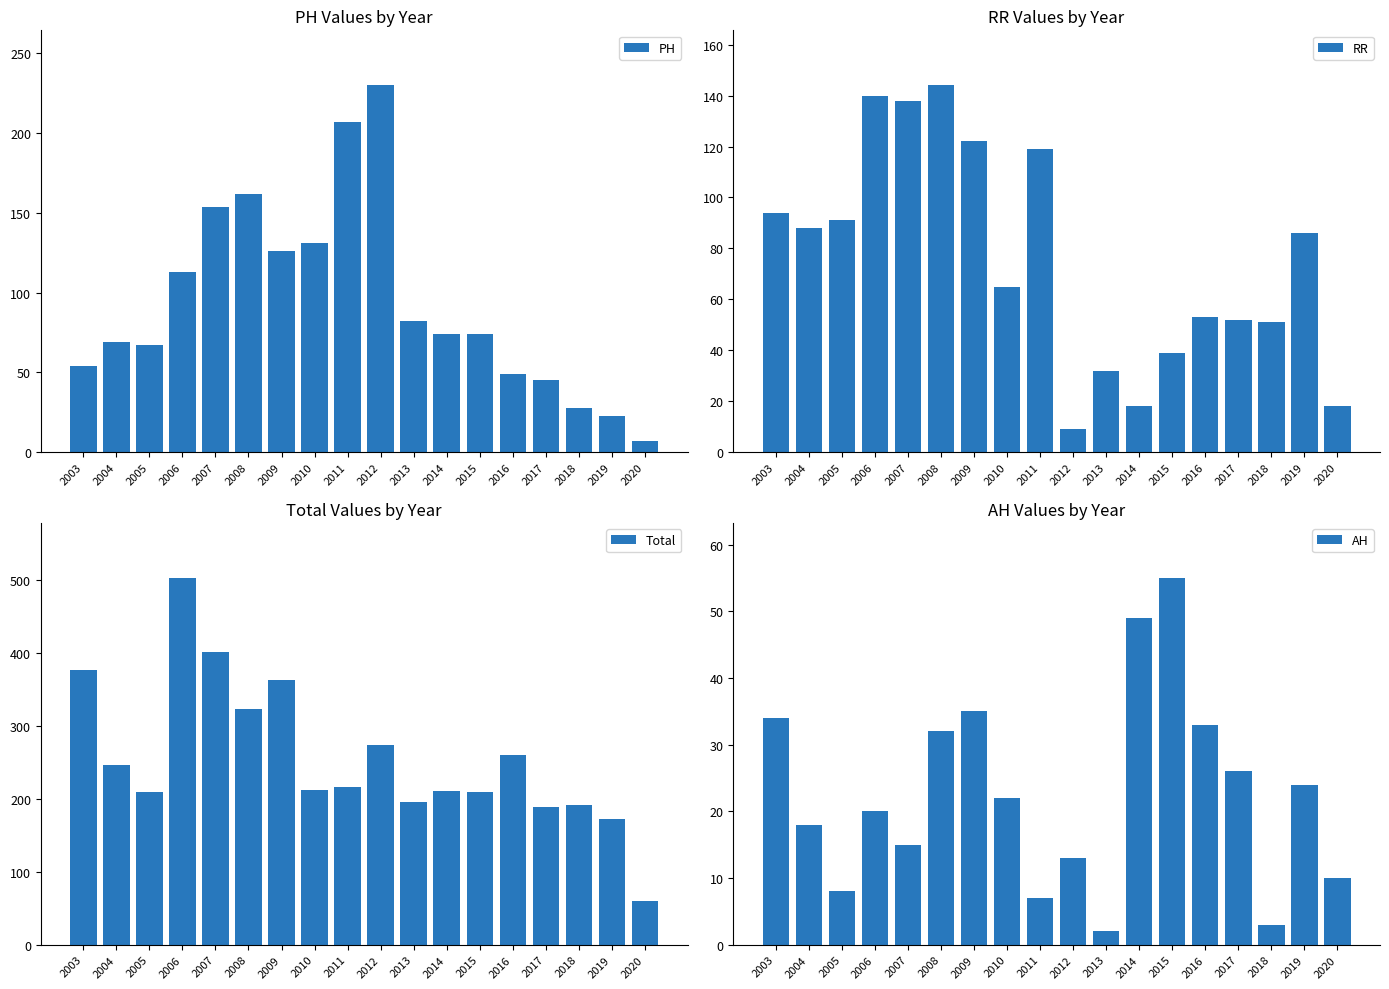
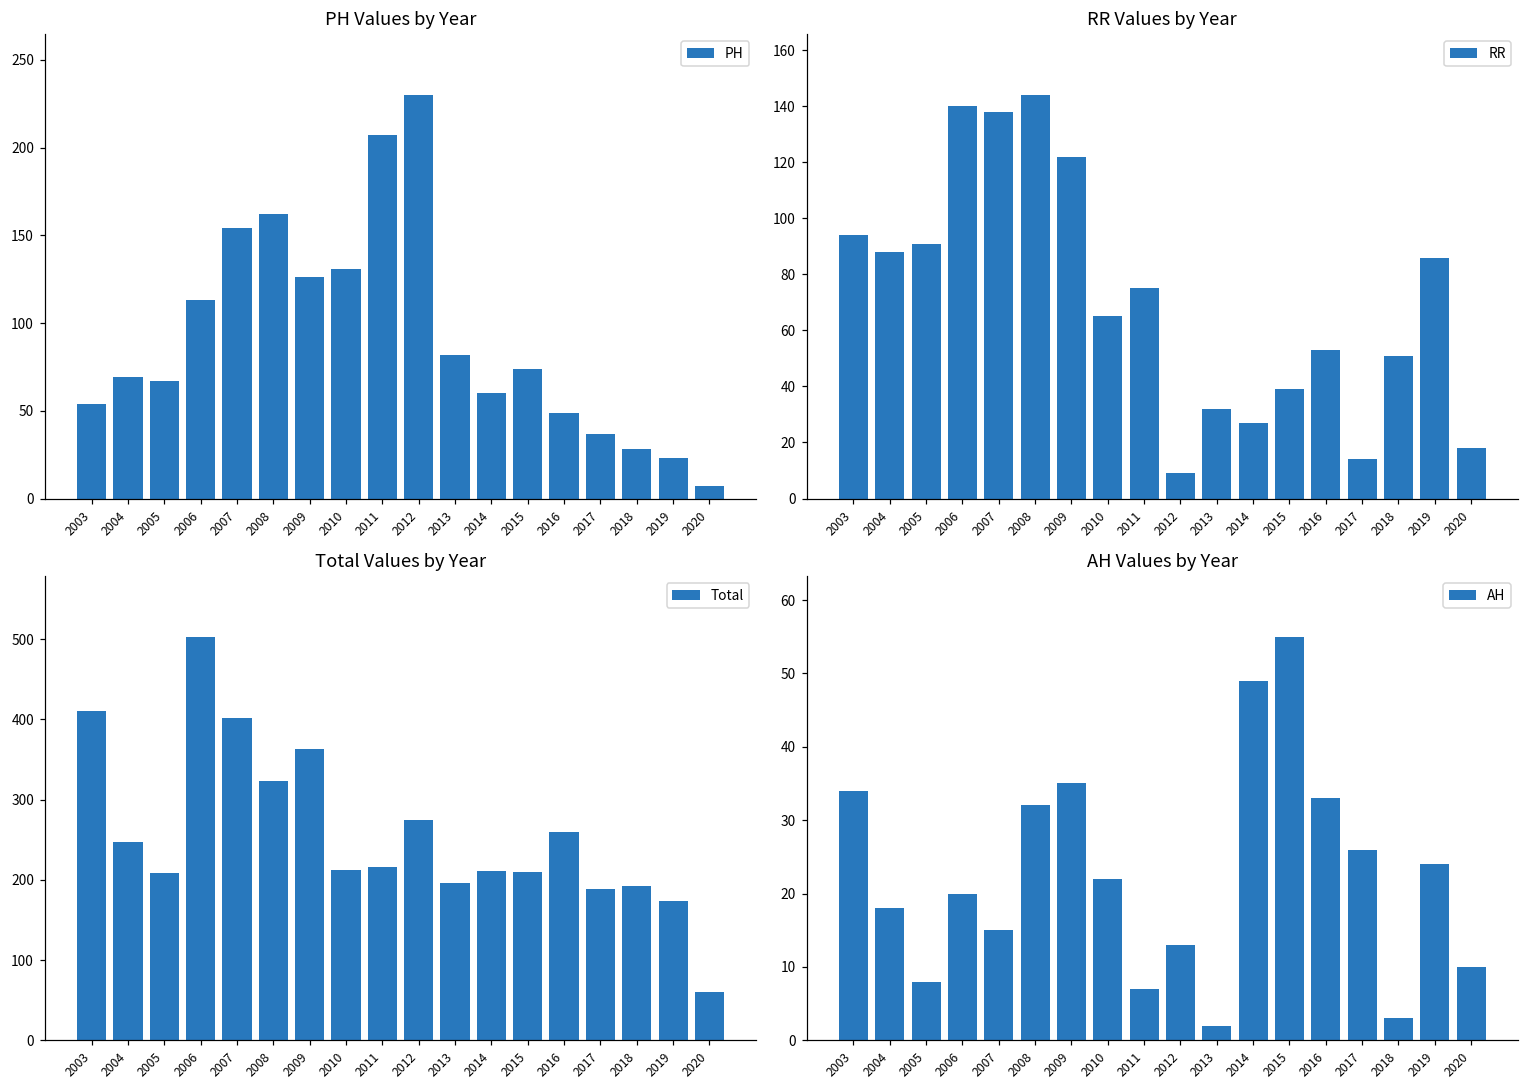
PH Values by Year, 2014: 74 -> 60
PH Values by Year, 2017: 45 -> 37
RR Values by Year, 2011: 119 -> 75
RR Values by Year, 2014: 18 -> 27
RR Values by Year, 2017: 52 -> 14
Total Values by Year, 2003: 380 -> 410
